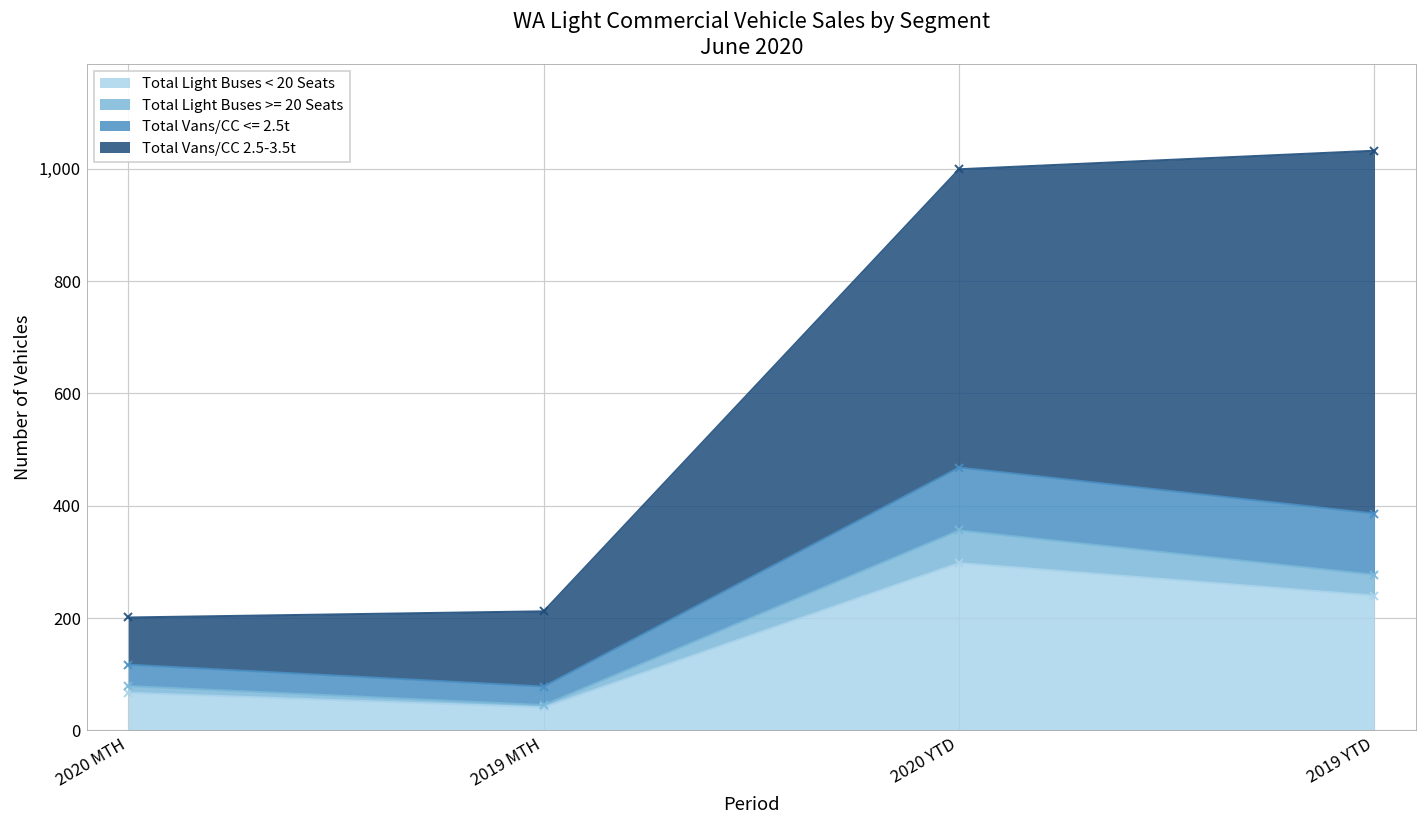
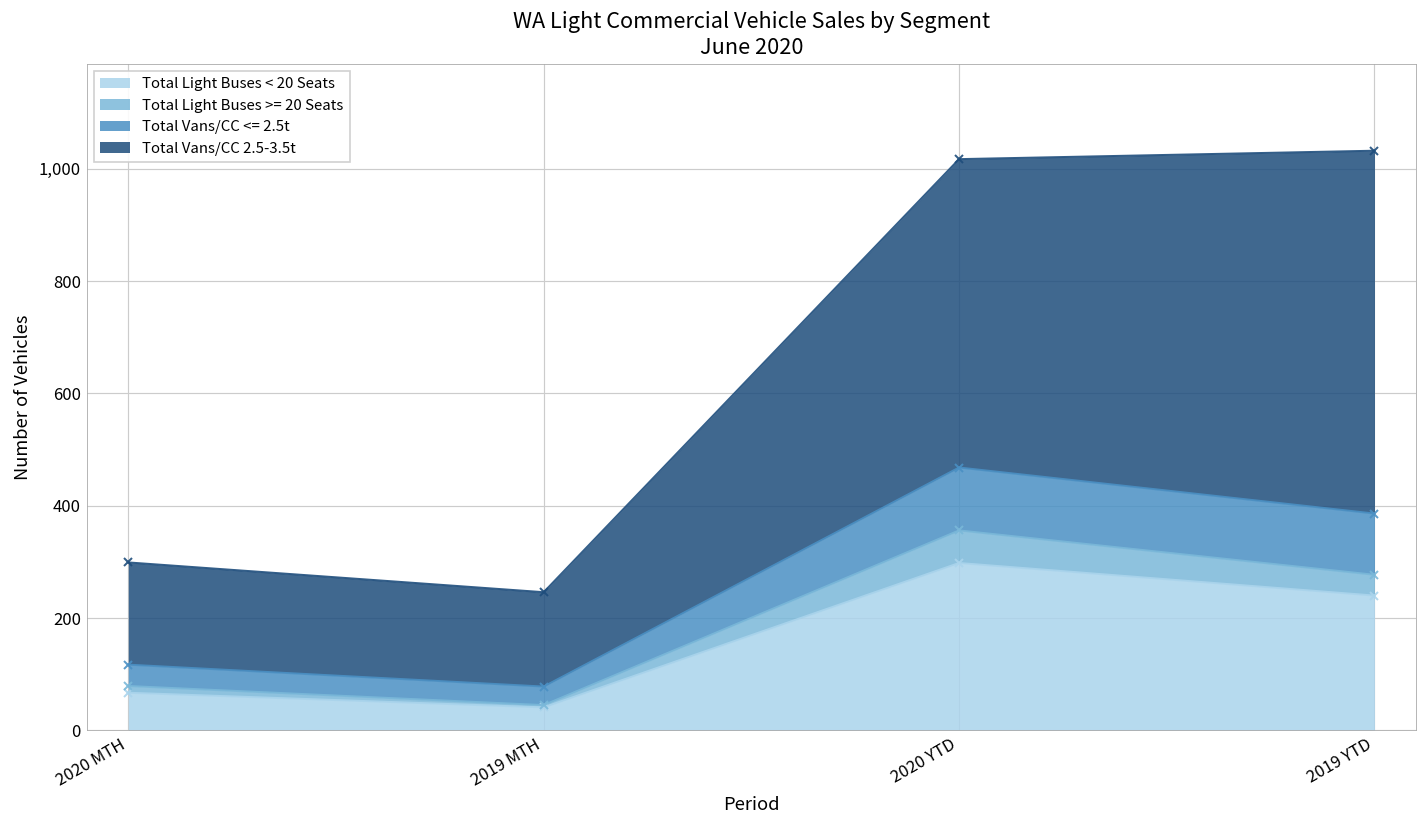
Total Vans/CC 2.5-3.5t, 2020 MTH: 80 -> 180
Total Vans/CC 2.5-3.5t, 2019 MTH: 130 -> 170
Total Vans/CC 2.5-3.5t, 2020 YTD: 530 -> 550
